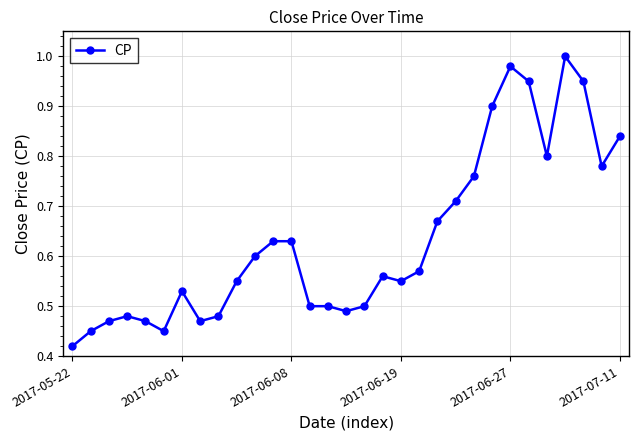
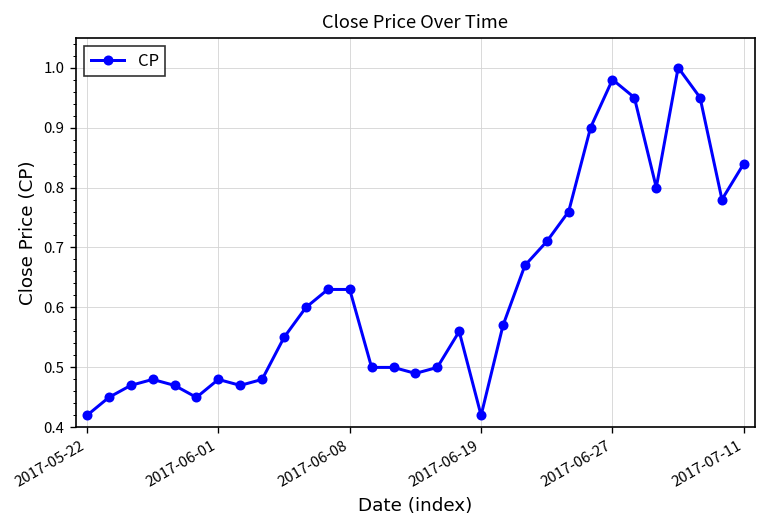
2017-06-01: 0.53 -> 0.48
2017-06-19: 0.55 -> 0.42
